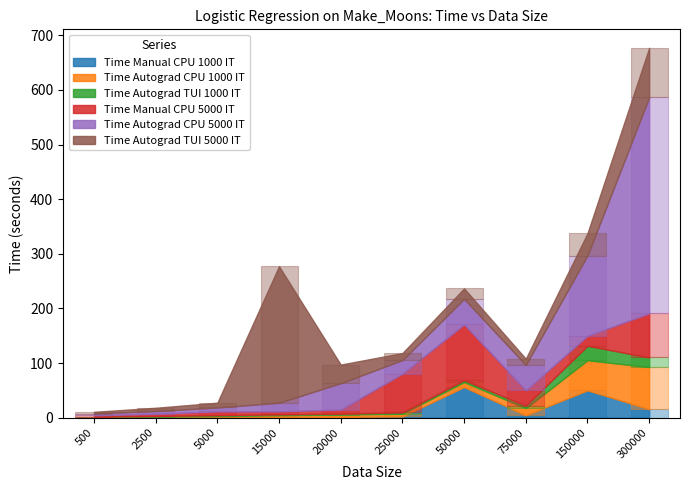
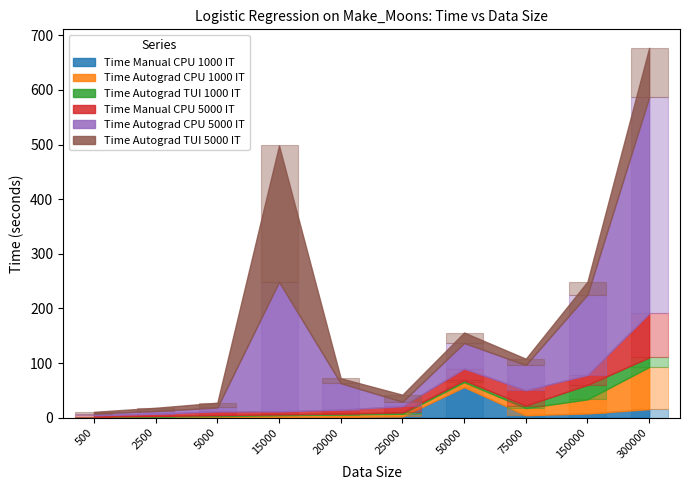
Time Autograd CPU 5000 IT, 15000: 20 -> 240
Time Autograd TUI 5000 IT, 20000: 30 -> 10
Time Manual CPU 5000 IT, 25000: 70 -> 10
Time Autograd CPU 5000 IT, 25000: 20 -> 10
Time Manual CPU 5000 IT, 50000: 100 -> 20
Time Manual CPU 1000 IT, 150000: 50 -> 10
Time Autograd CPU 1000 IT, 150000: 50 -> 30
Time Autograd TUI 5000 IT, 150000: 40 -> 20
